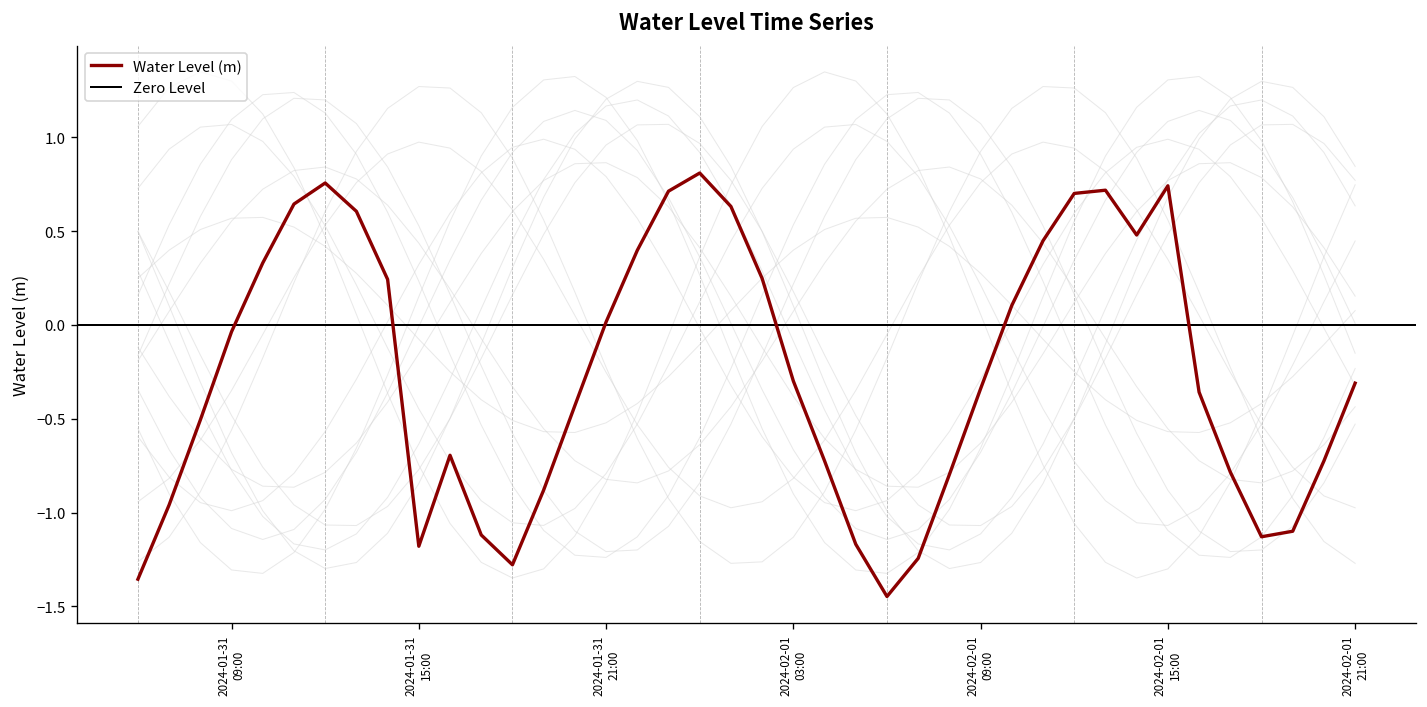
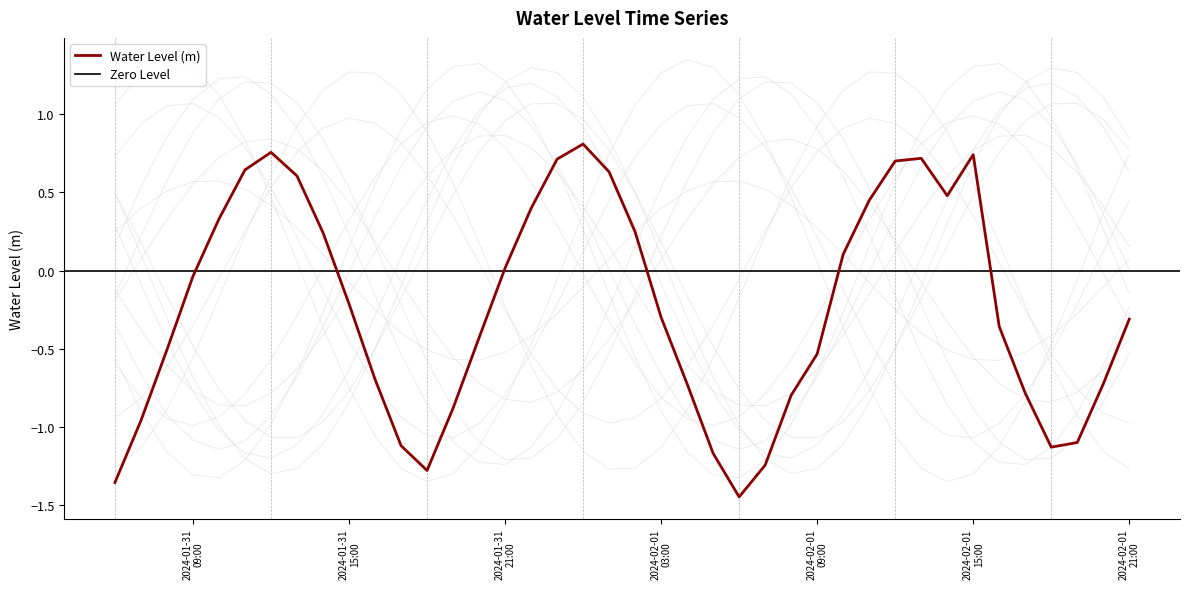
Water Level (m), 2024-01-31 15:00: -1.18 -> -0.21
Water Level (m), 2024-02-01 09:00: -0.34 -> -0.53
